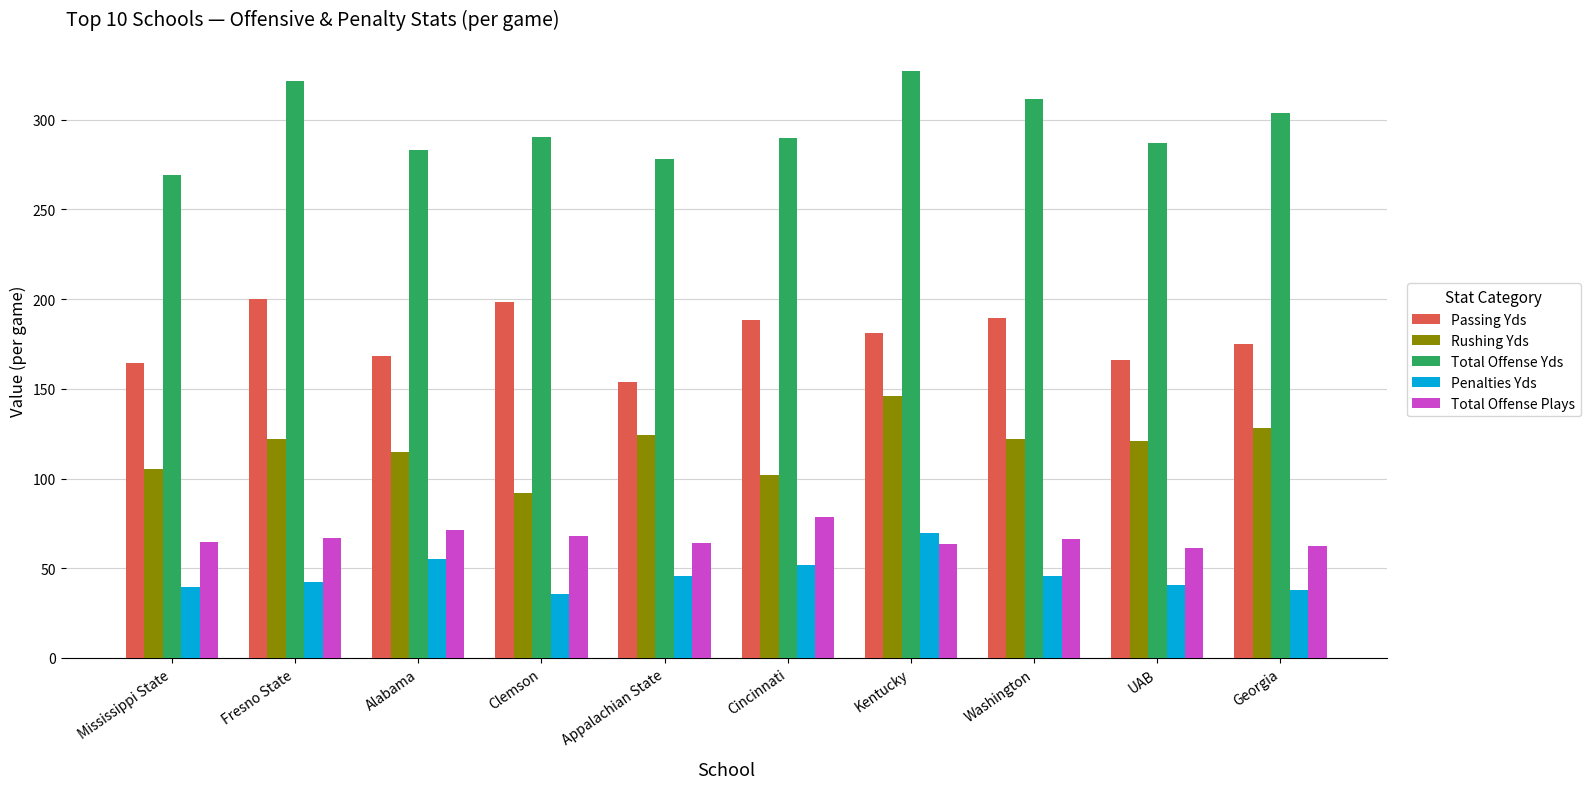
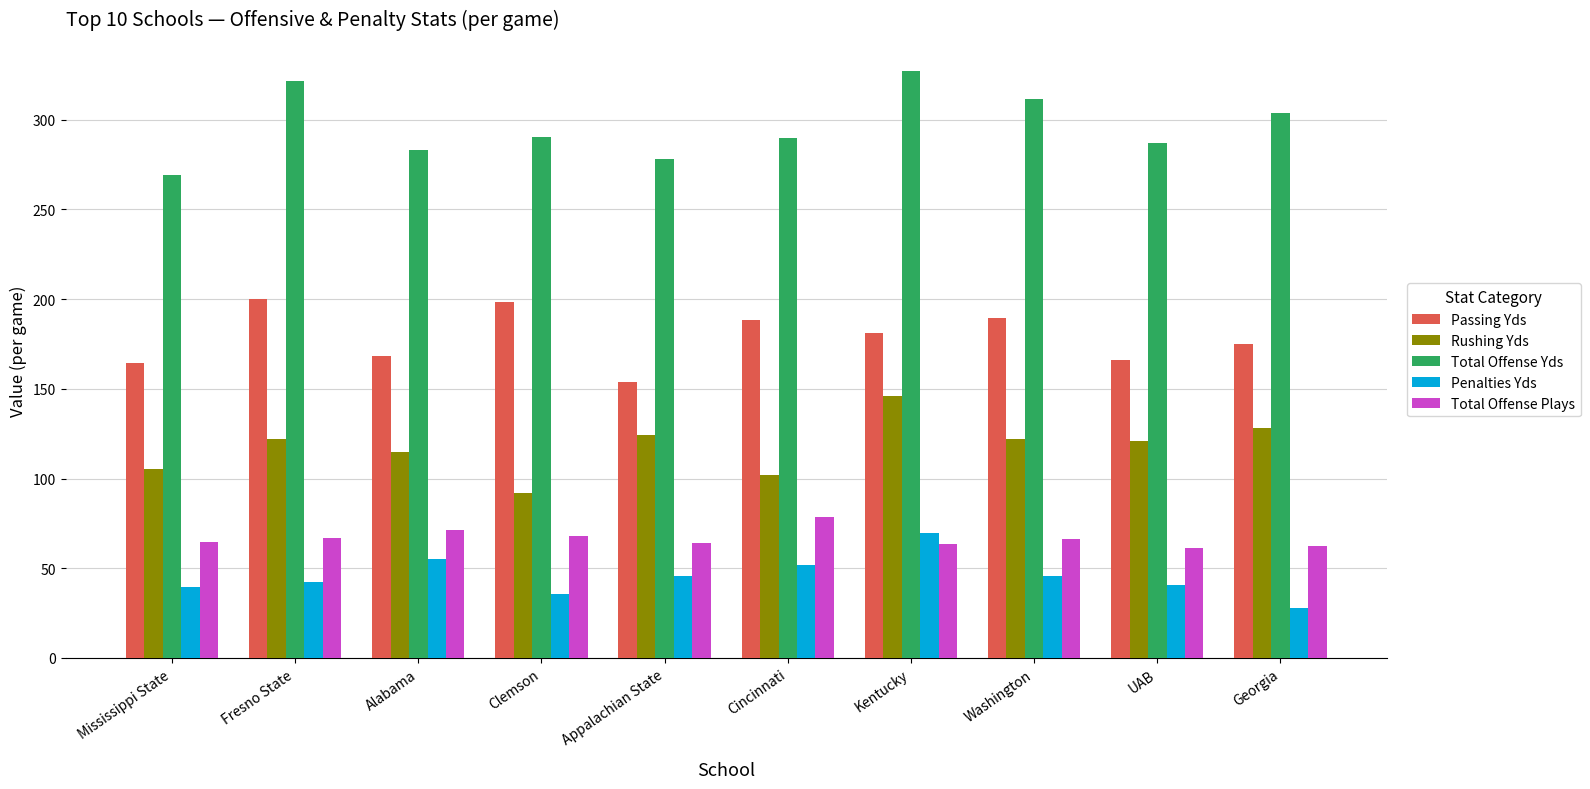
Penalties Yds, Georgia: 38 -> 28
